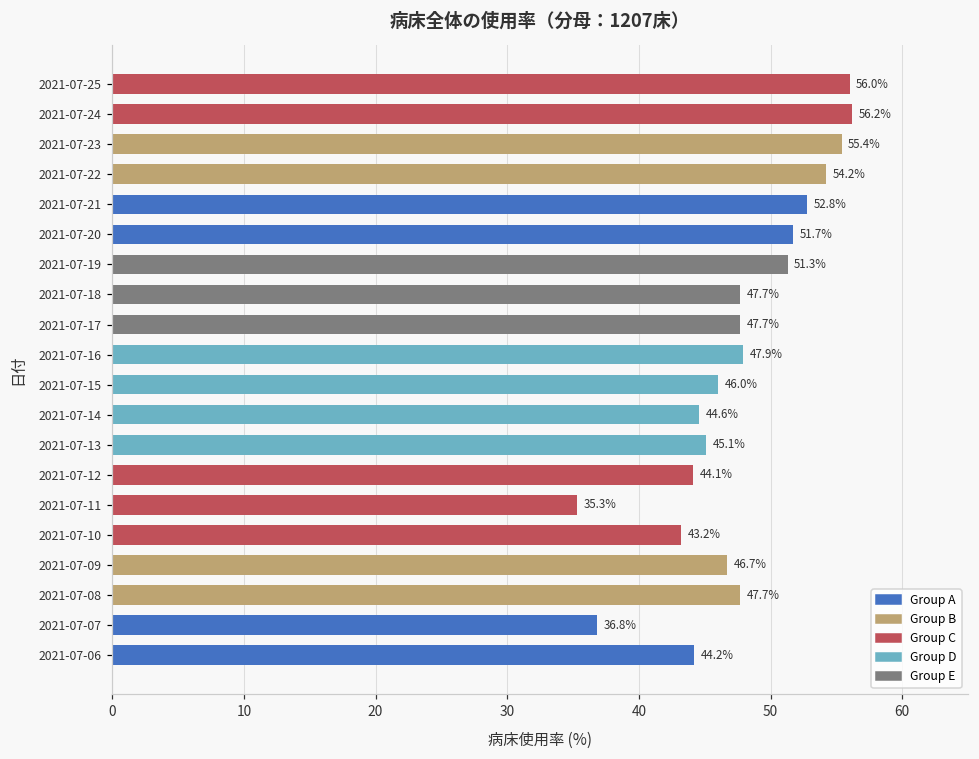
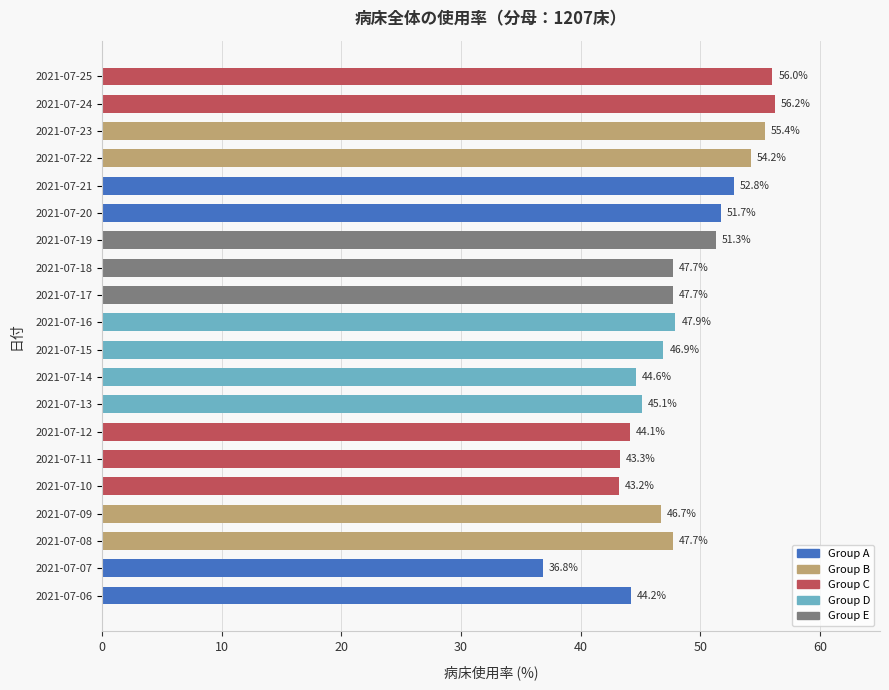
2021-07-15: 46.0% -> 46.9%
2021-07-11: 35.3% -> 43.3%
